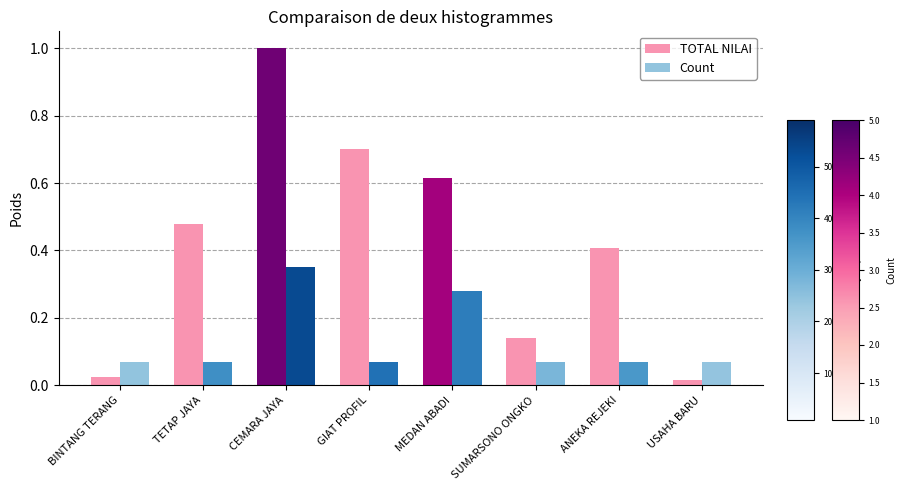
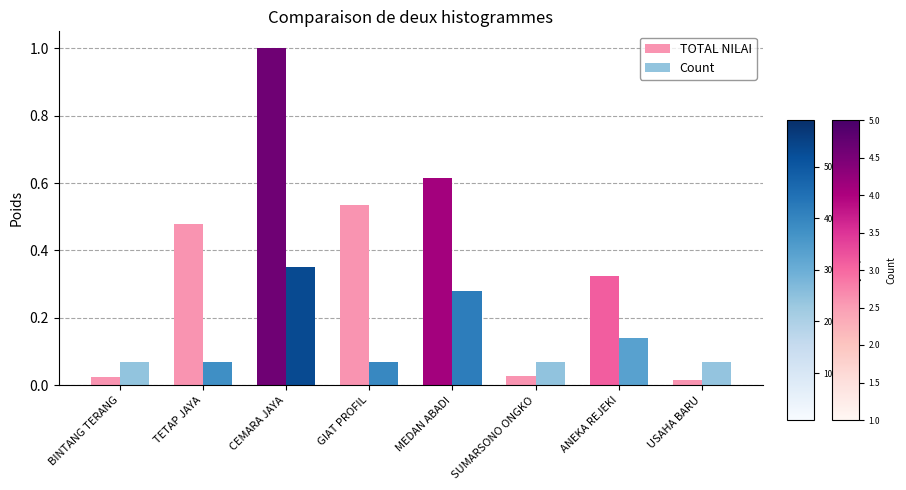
TOTAL NILAI, GIAT PROFIL: 0.70 -> 0.53
TOTAL NILAI, SUMARSONO ONGKO: 0.14 -> 0.03
TOTAL NILAI, ANEKA REJEKI: 0.41 -> 0.33
Count, ANEKA REJEKI: 0.07 -> 0.14
